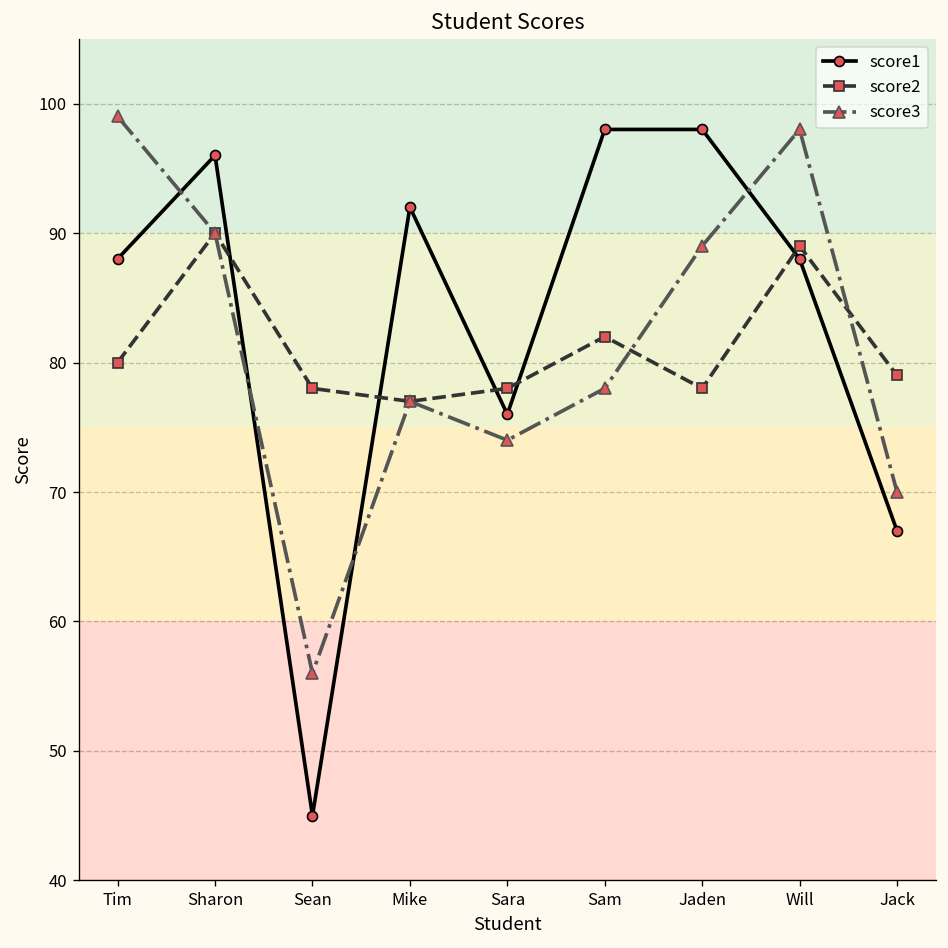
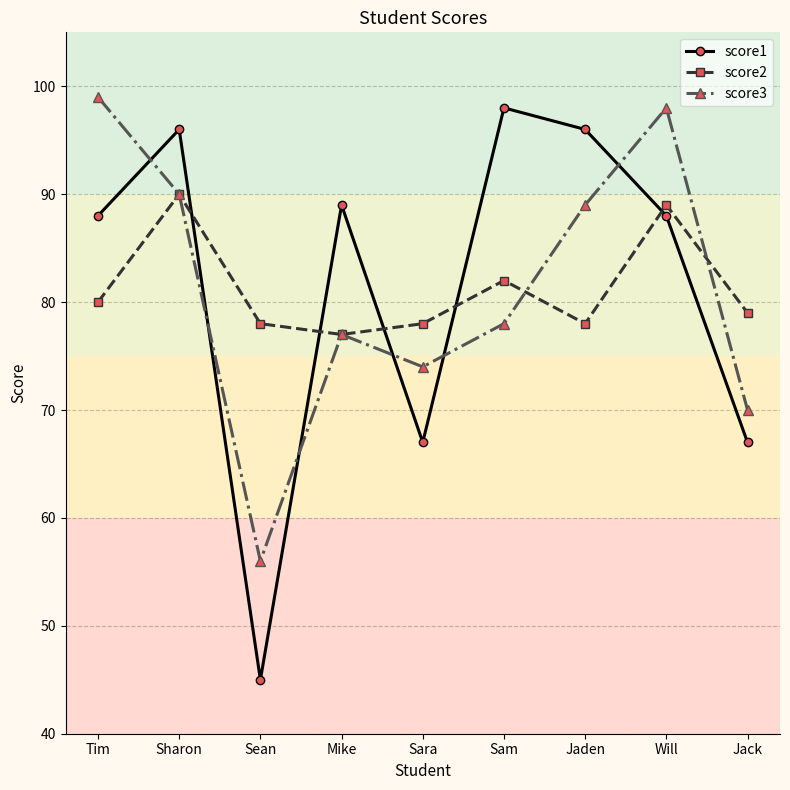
score1, Mike: 92 -> 89
score1, Sara: 76 -> 67
score1, Jaden: 98 -> 96
